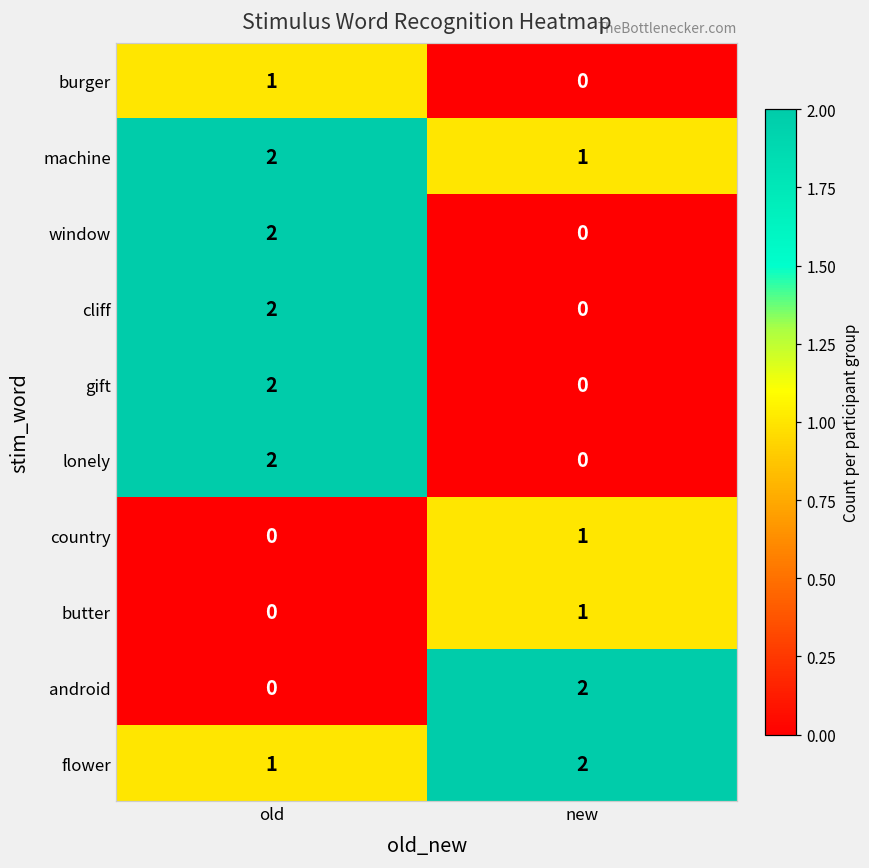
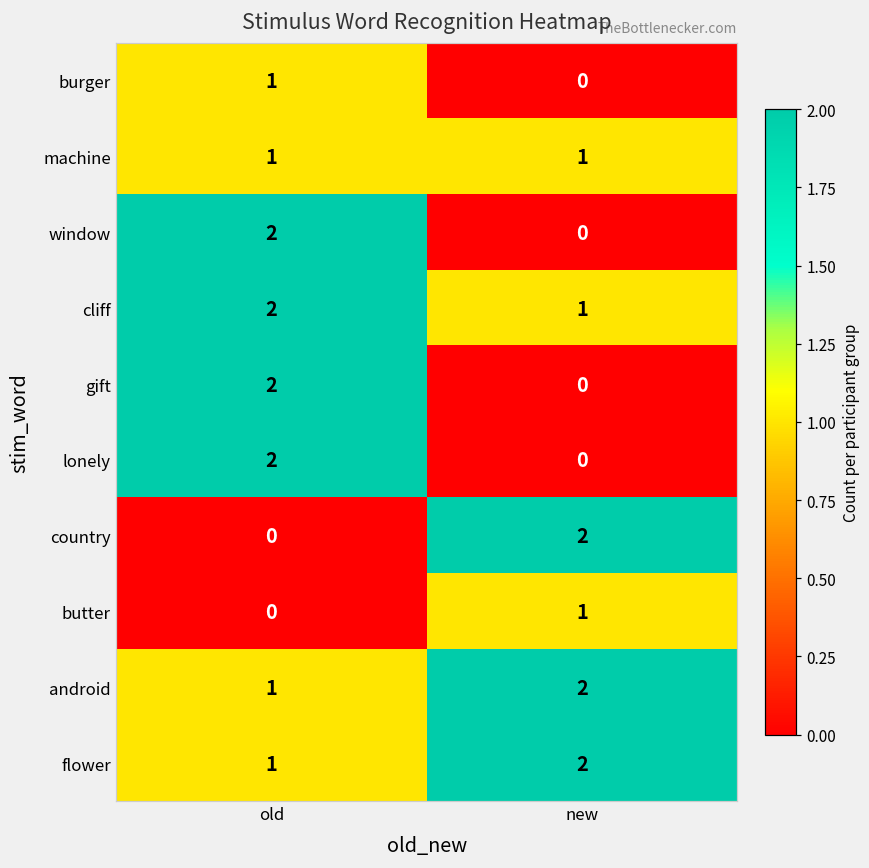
machine, old: 2 -> 1
cliff, new: 0 -> 1
country, new: 1 -> 2
android, old: 0 -> 1
